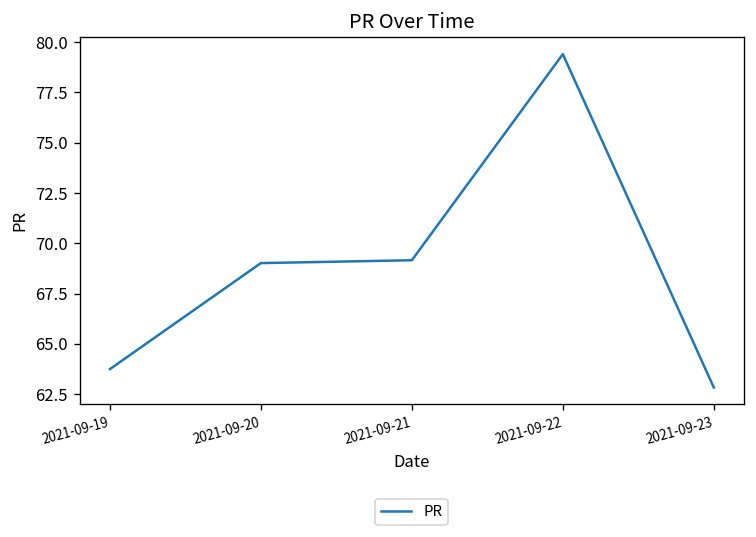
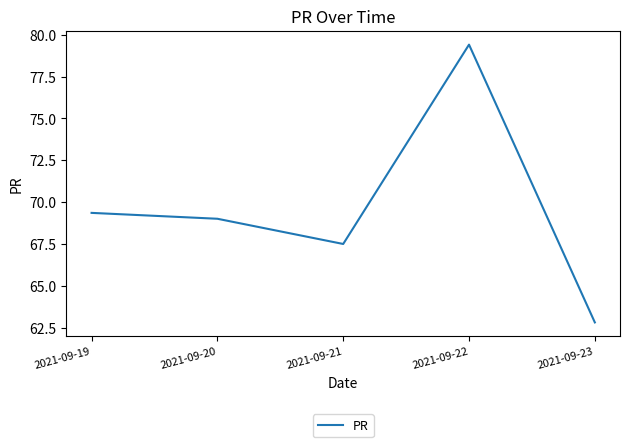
2021-09-19: 63.7 -> 69.4
2021-09-21: 69.2 -> 67.5
